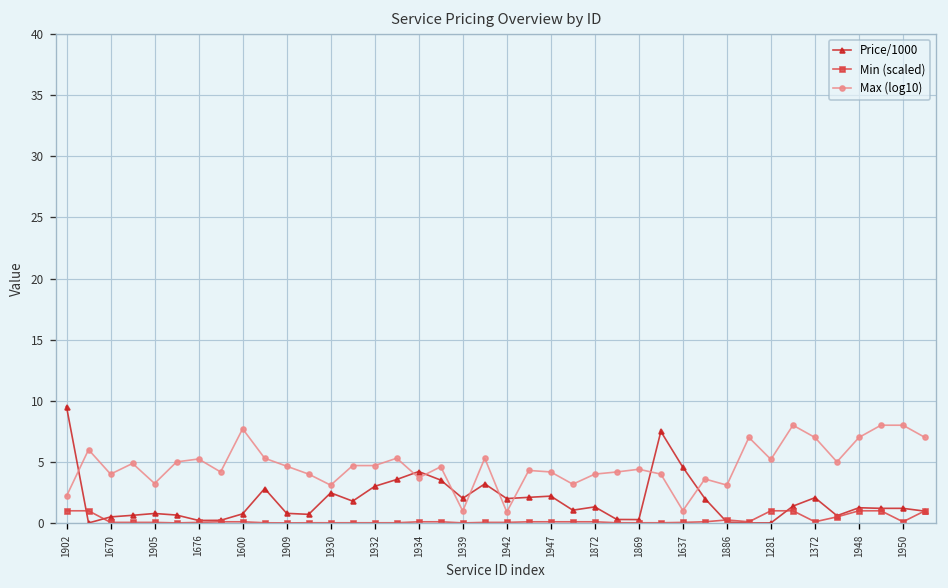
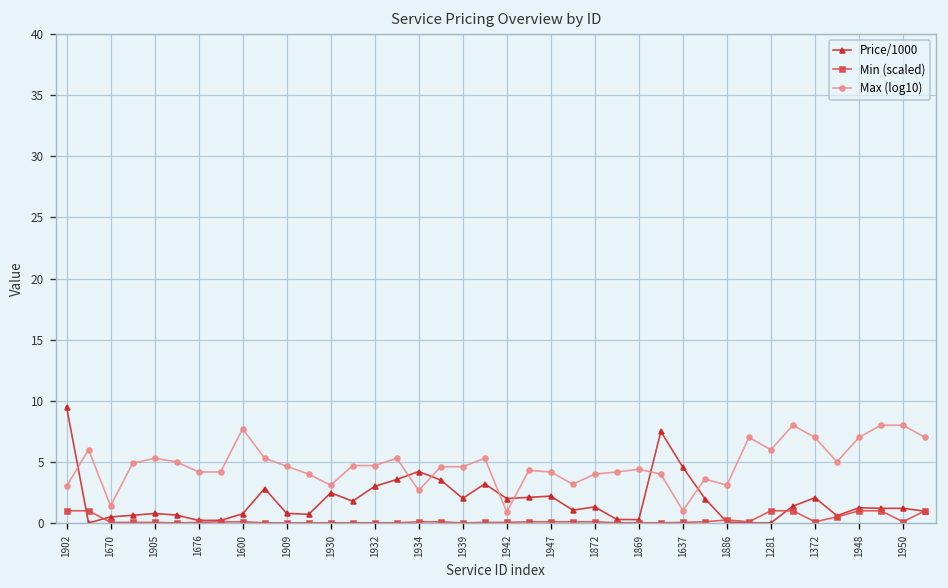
Max (log10), 1902: 2.2 -> 3.0
Max (log10), 1670: 4.0 -> 1.4
Max (log10), 1905: 3.2 -> 5.3
Max (log10), 1676: 5.2 -> 4.2
Max (log10), 1934: 3.7 -> 2.7
Max (log10), 1939: 1.0 -> 4.6
Max (log10), 1281: 5.2 -> 6.0
